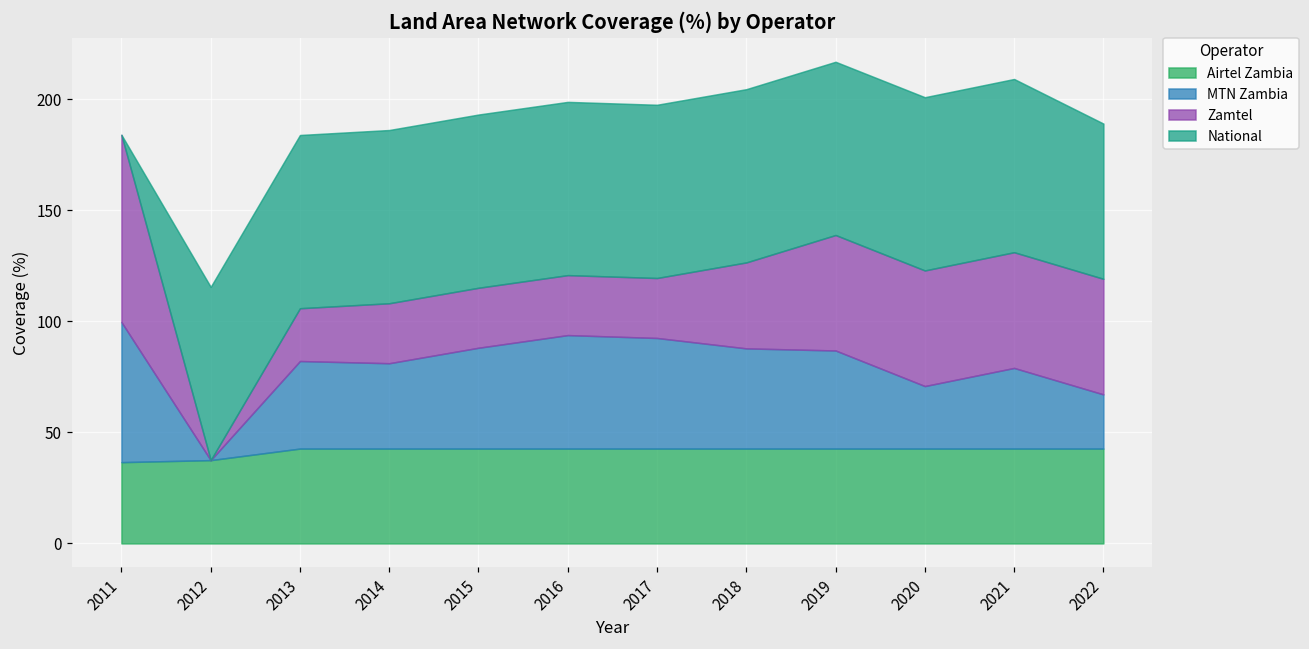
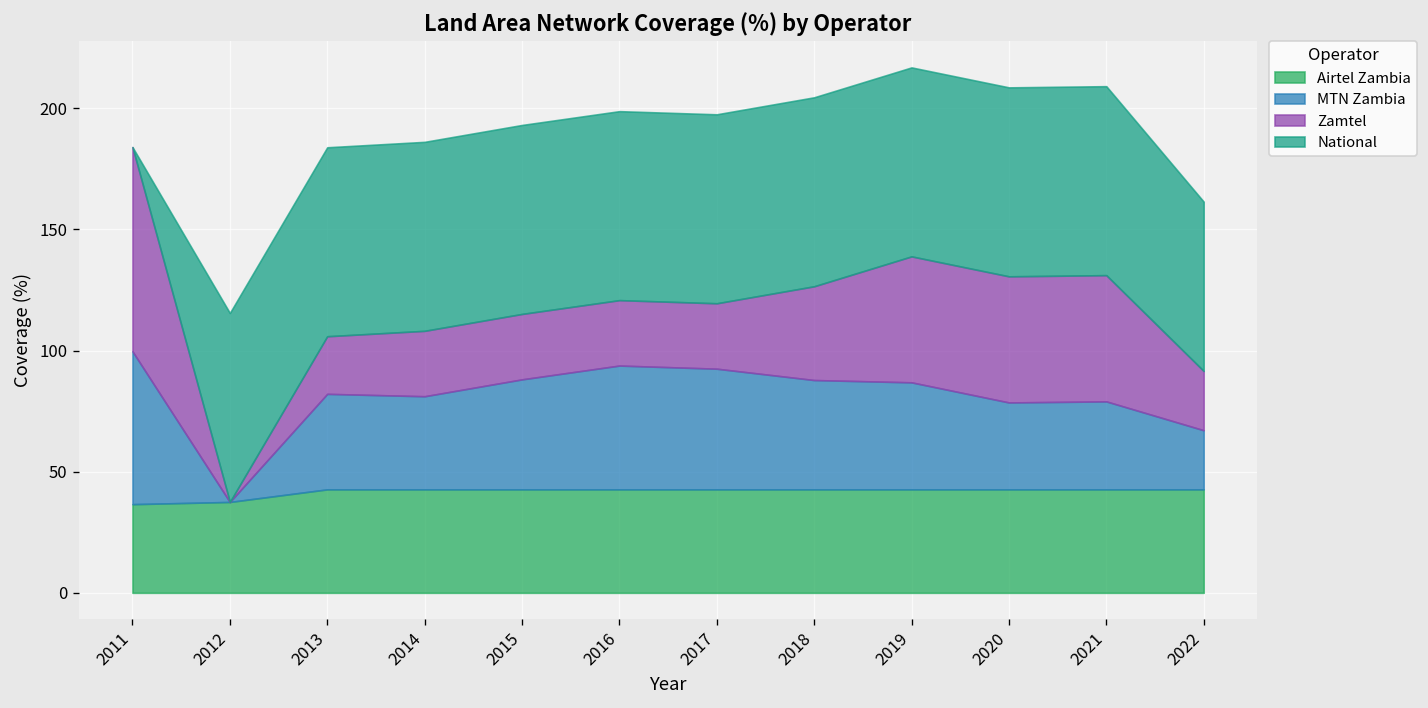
MTN Zambia, 2020: 28 -> 36
Zamtel, 2022: 52 -> 24
